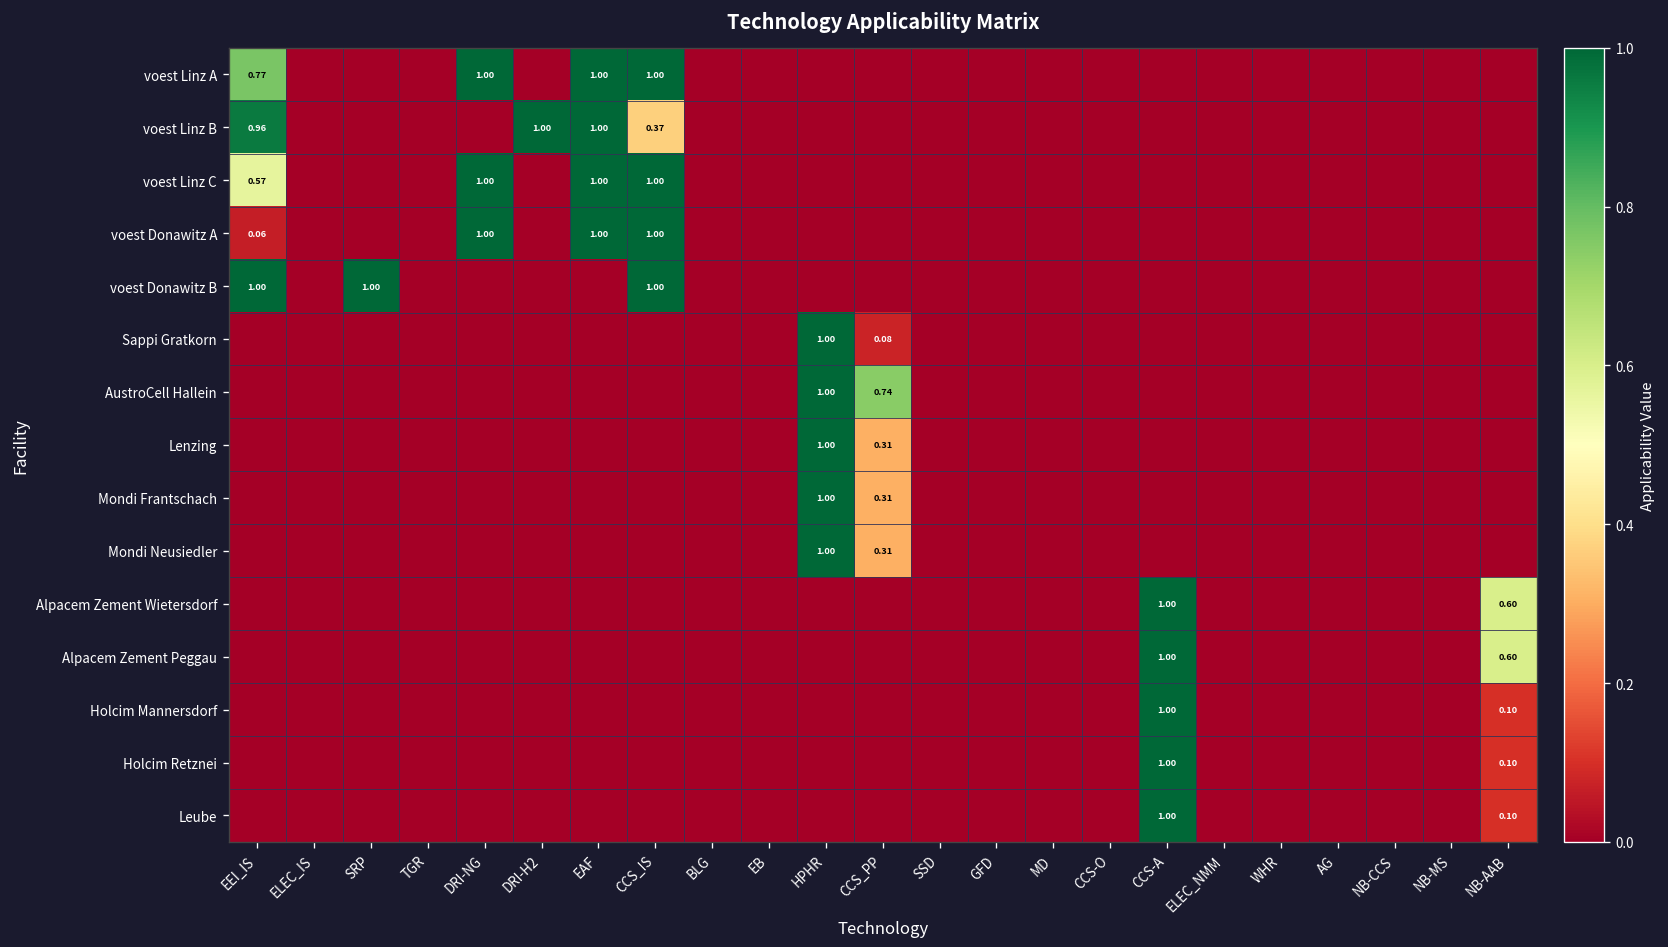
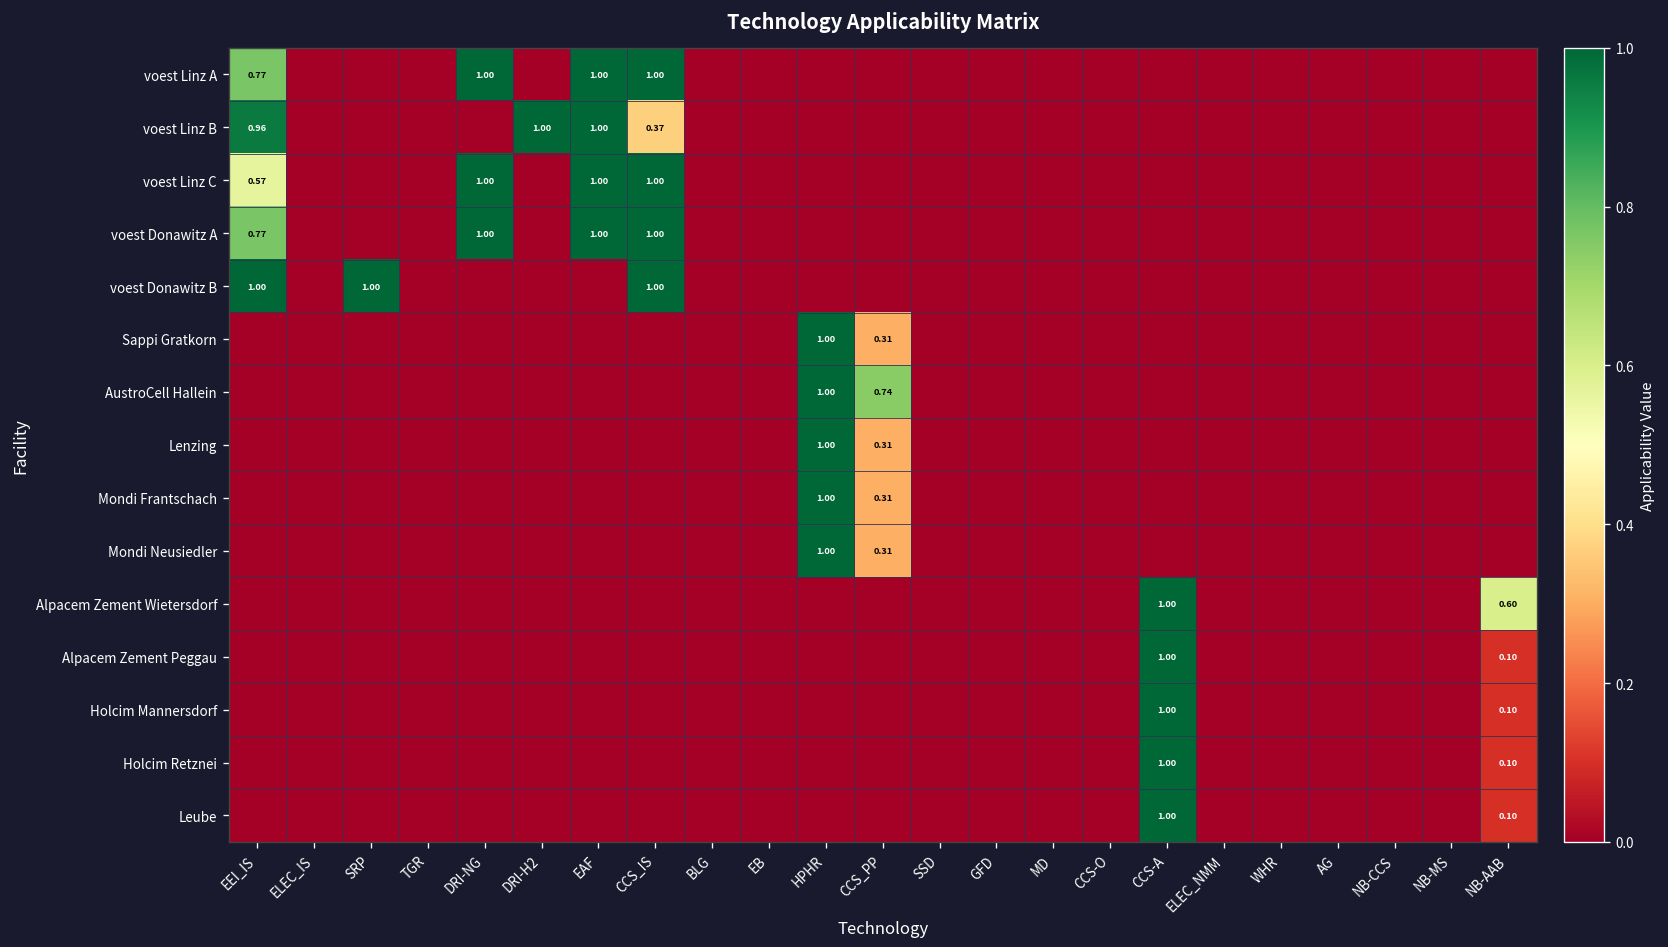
voest Donawitz A, EEI_IS: 0.06 -> 0.77
Sappi Gratkorn, CCS_PP: 0.08 -> 0.31
Alpacem Zement Peggau, NB-AAB: 0.60 -> 0.10
